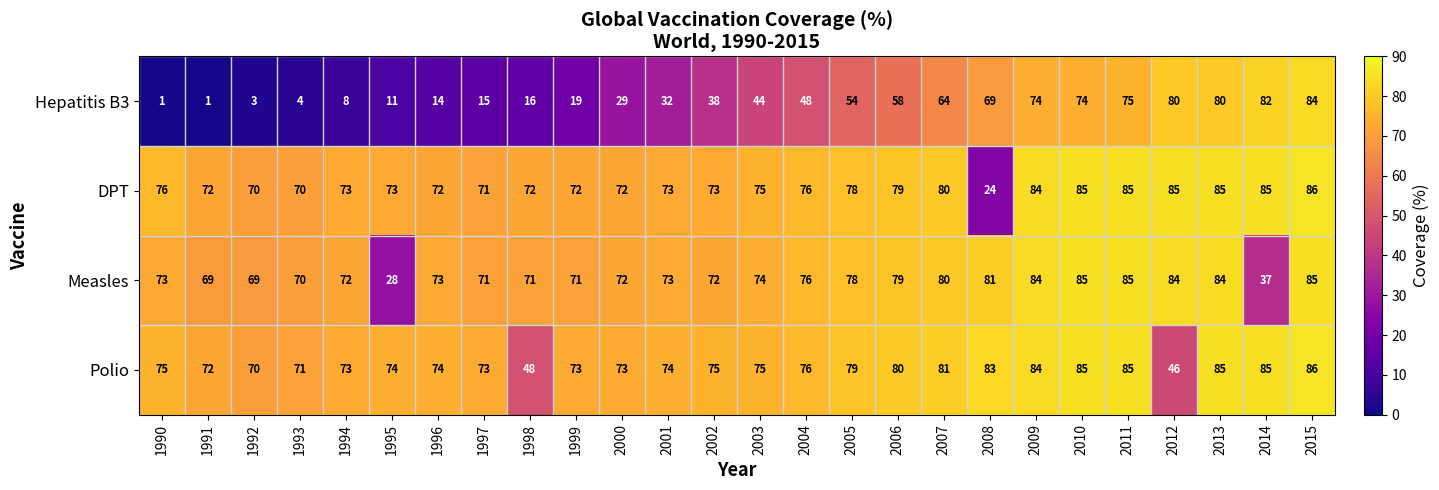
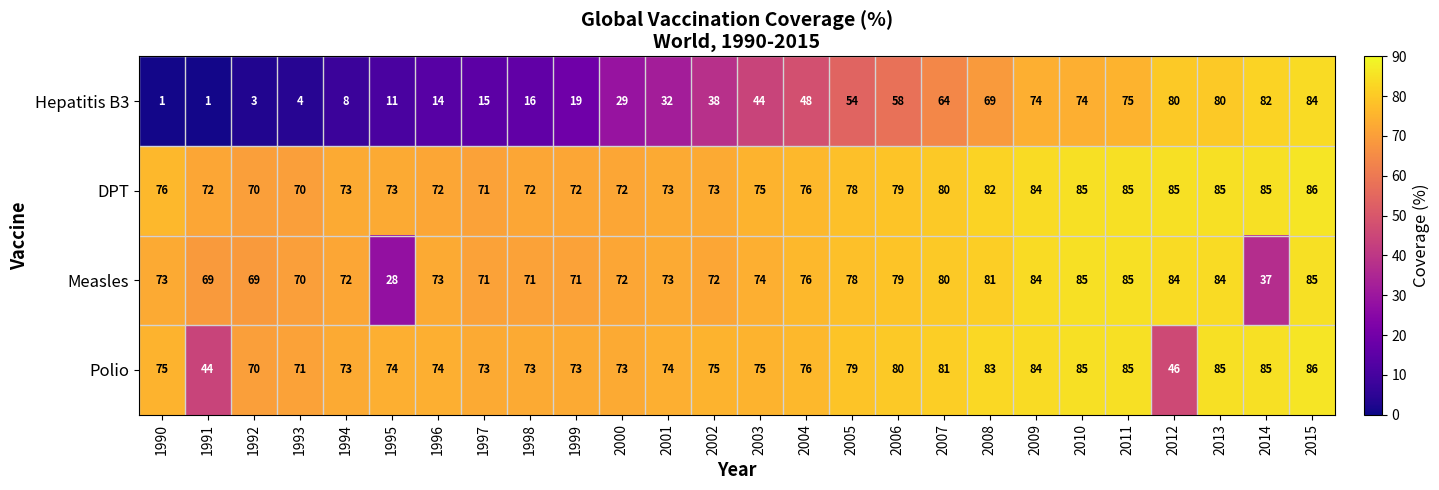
DPT, 2008: 24 -> 82
Polio, 1991: 72 -> 44
Polio, 1998: 48 -> 73
